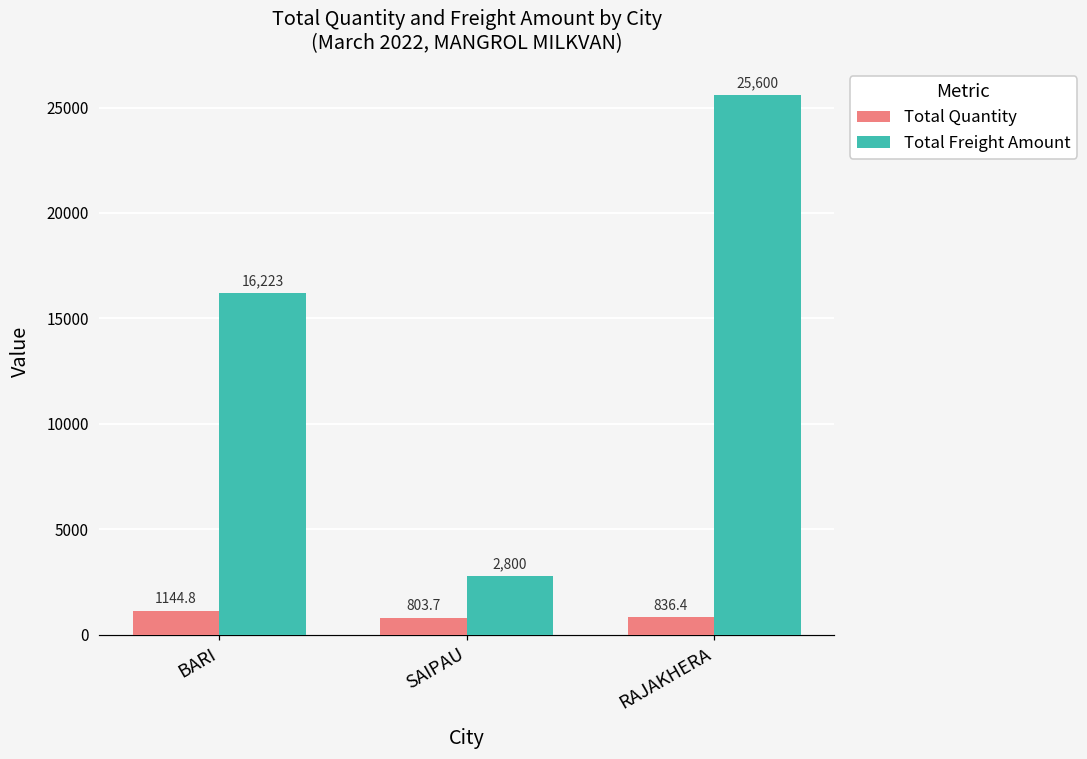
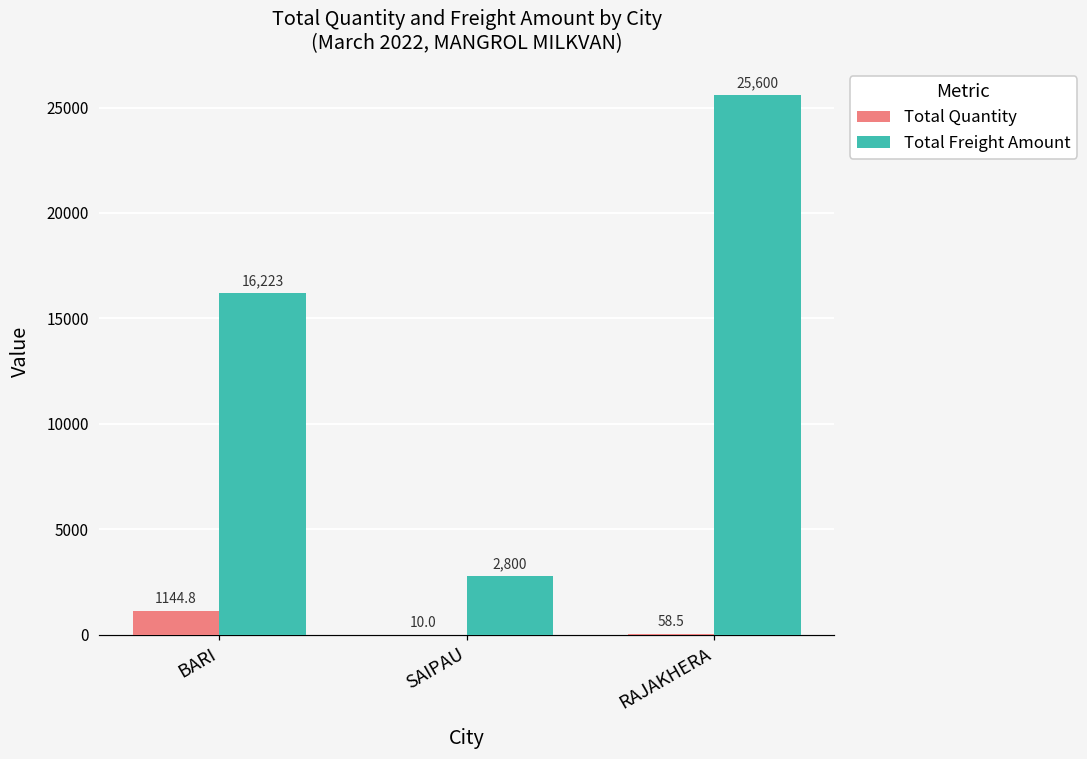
Total Quantity, SAIPAU: 803.7 -> 10.0
Total Quantity, RAJAKHERA: 836.4 -> 58.5
